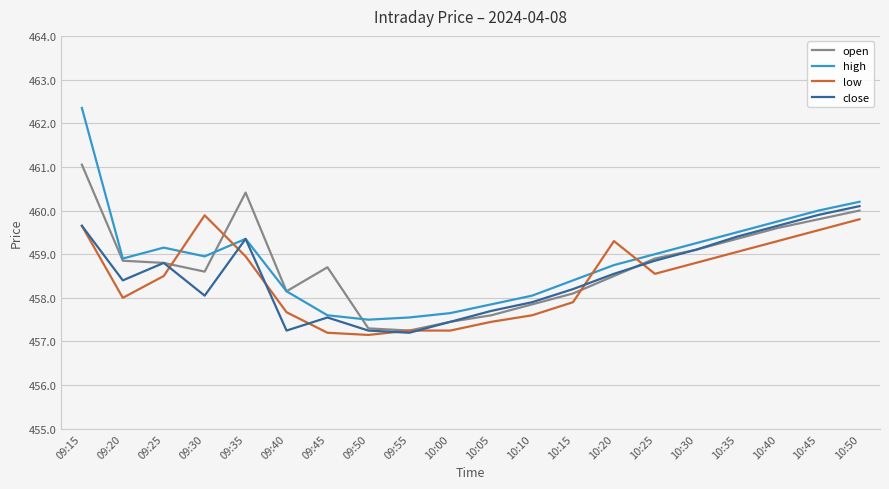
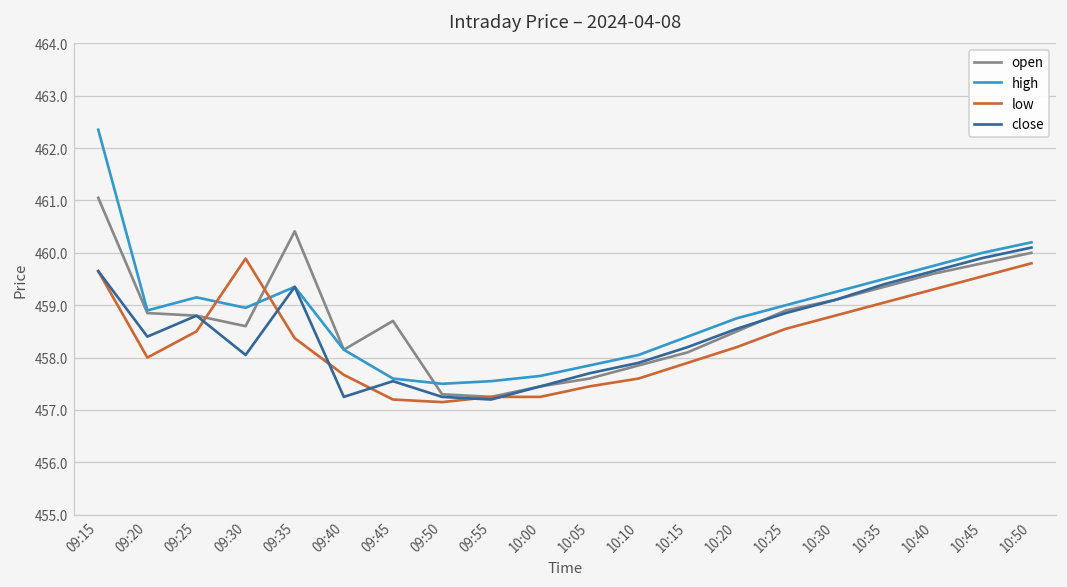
low, 09:35: 459.0 -> 458.4
low, 10:20: 459.3 -> 458.2
